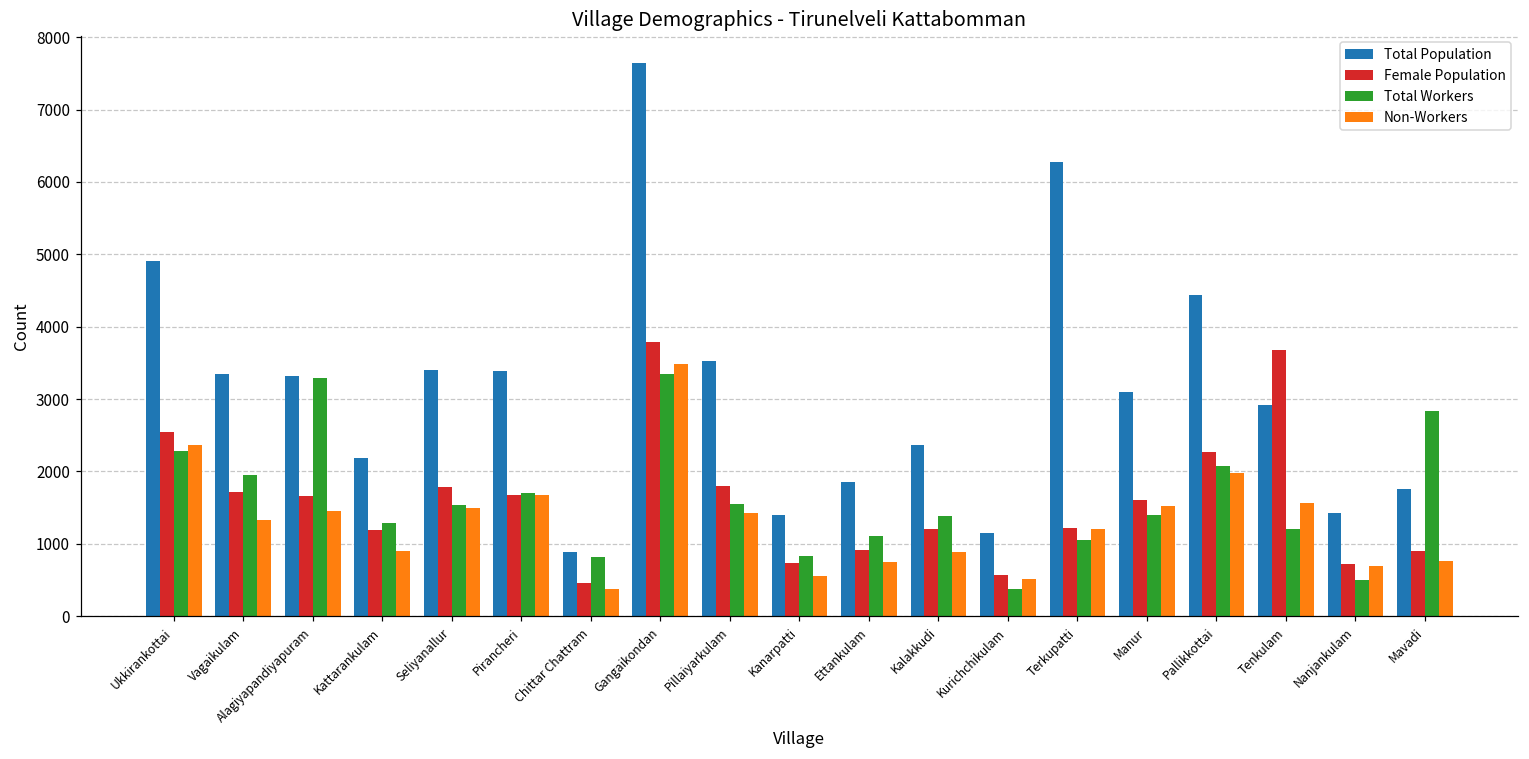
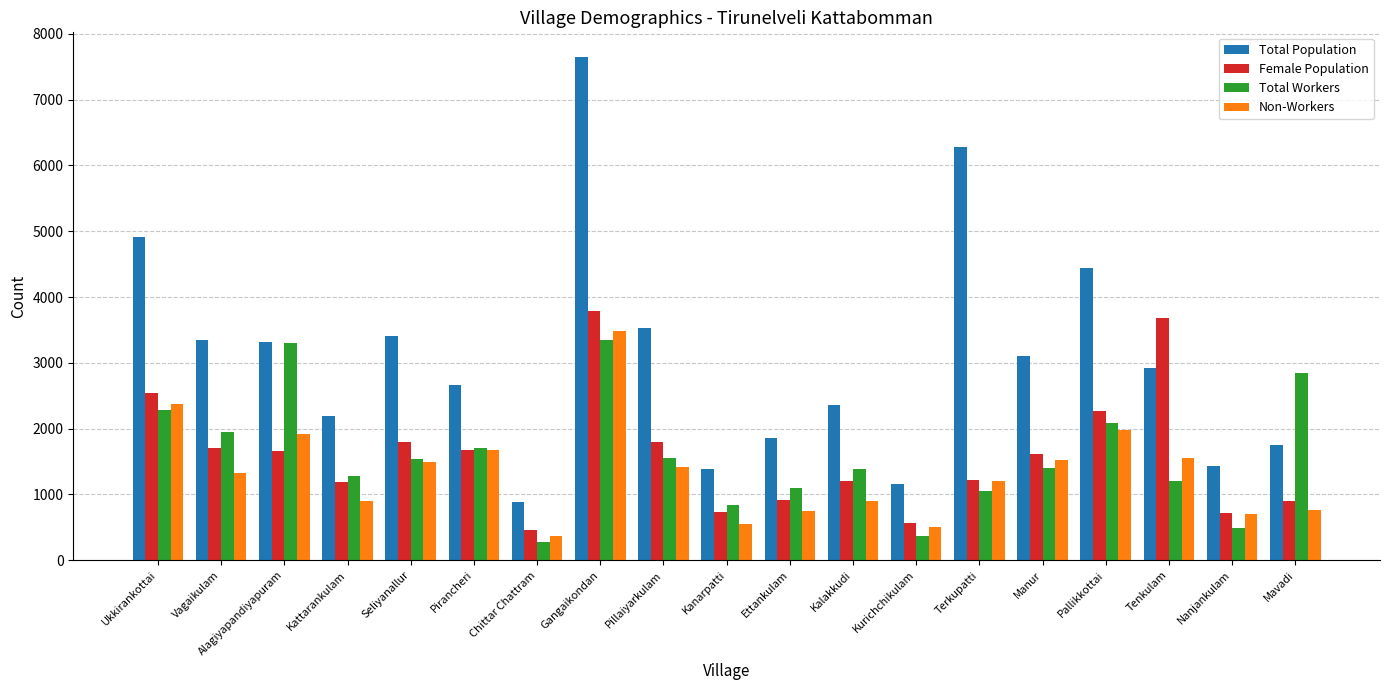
Non-Workers, Alagiyapandiyapuram: 1500 -> 1900
Total Population, Pirancheri: 3400 -> 2700
Total Workers, Chittar Chattram: 800 -> 300
